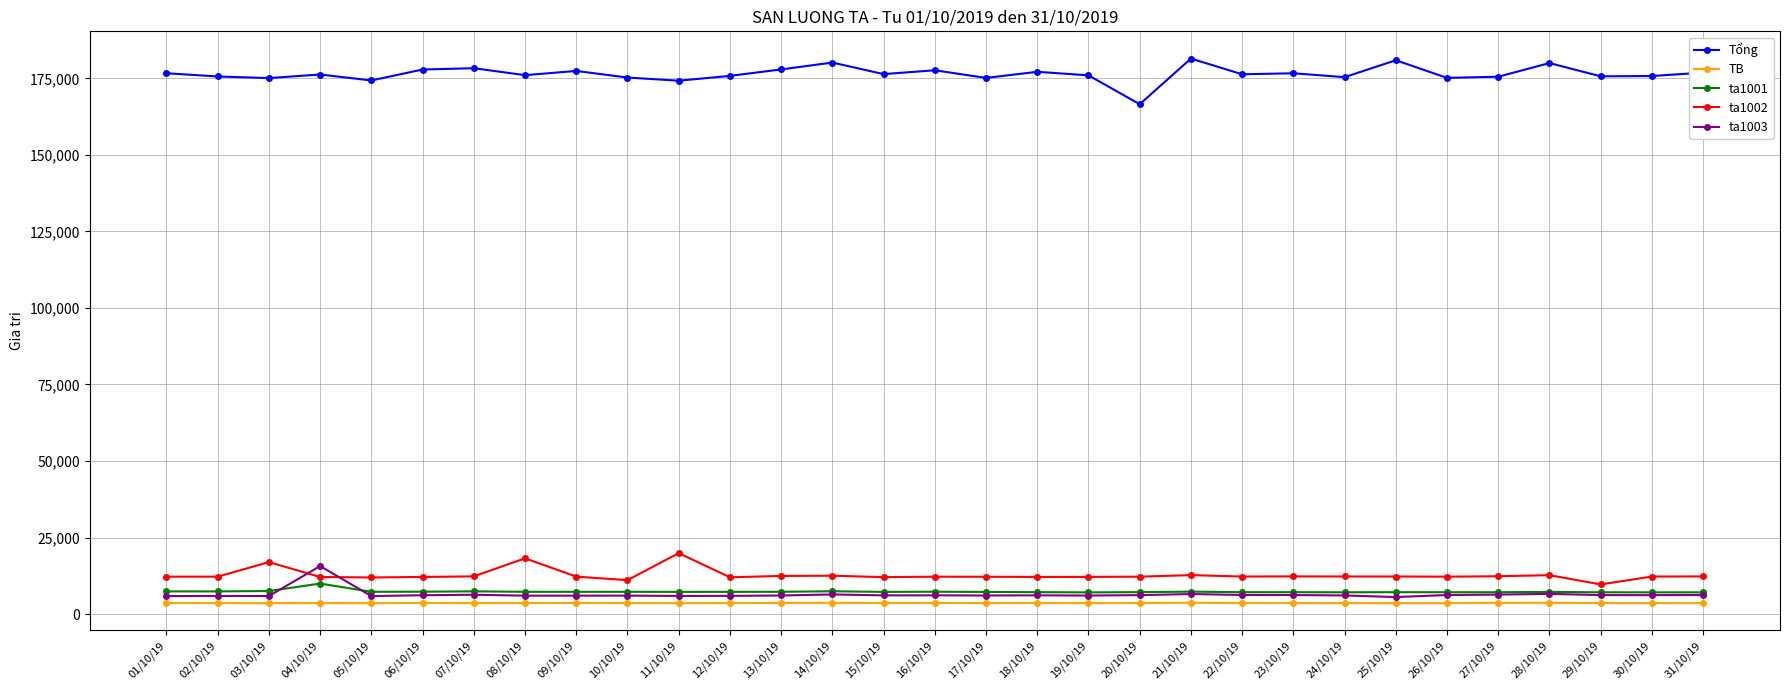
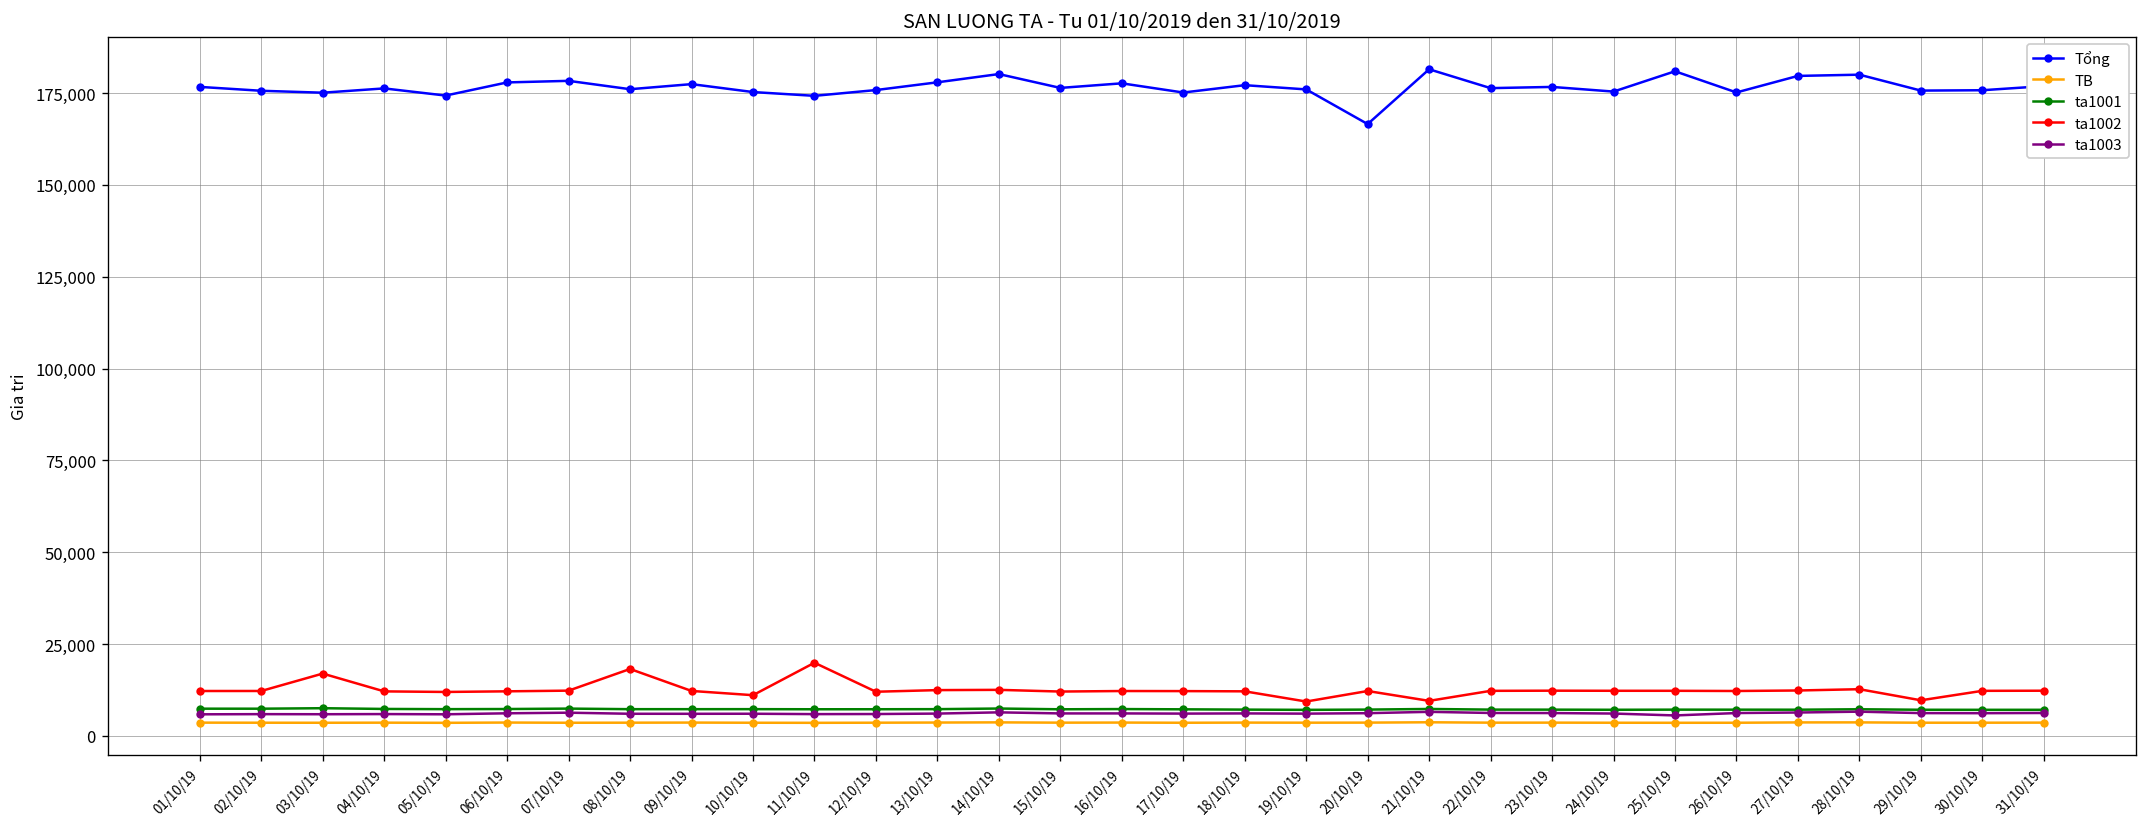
ta1001, 04/10/19: 10,000 -> 7,000
ta1003, 04/10/19: 16,000 -> 6,000
ta1002, 19/10/19: 12,000 -> 9,000
ta1002, 21/10/19: 13,000 -> 10,000
Tổng, 27/10/19: 176,000 -> 180,000
